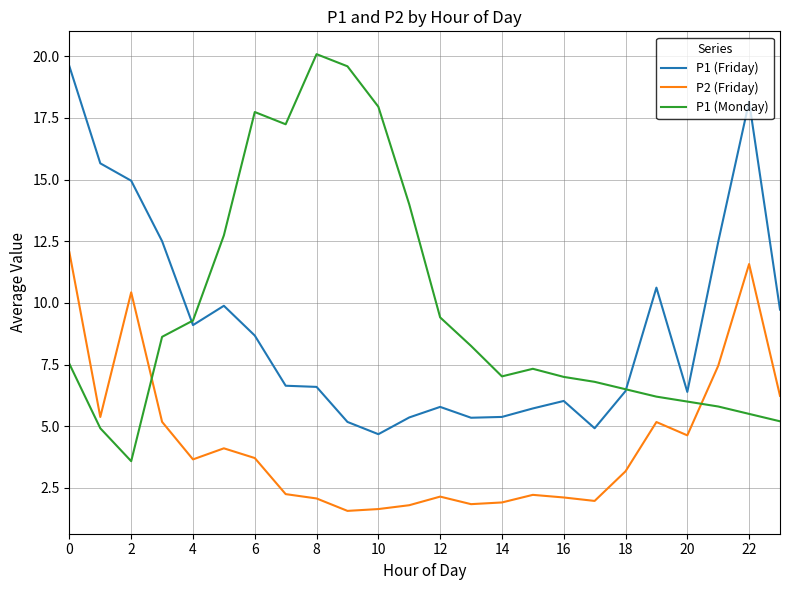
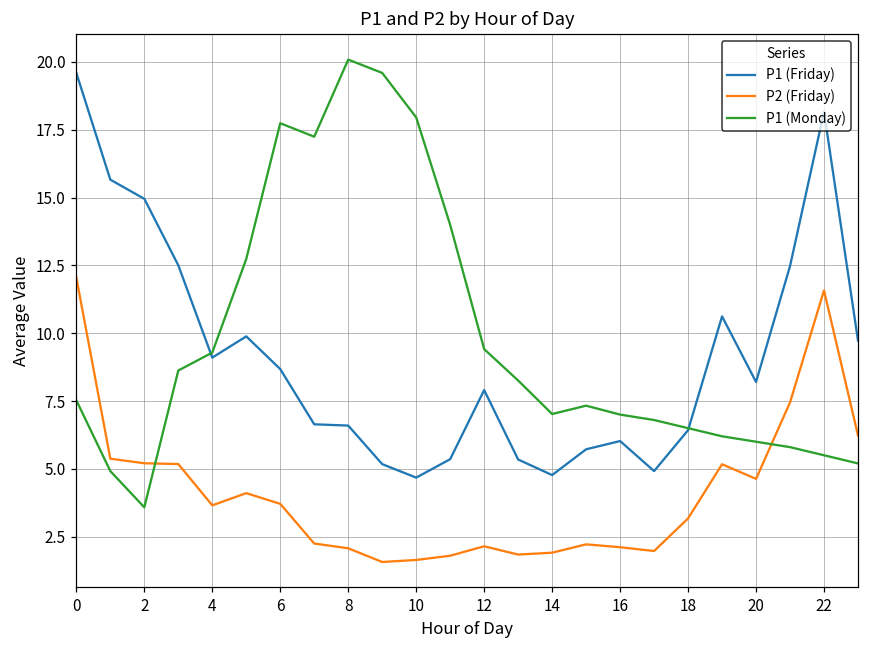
P2 (Friday), 2: 10.4 -> 5.2
P1 (Friday), 12: 5.8 -> 7.9
P1 (Friday), 14: 5.4 -> 4.8
P1 (Friday), 20: 6.4 -> 8.2
